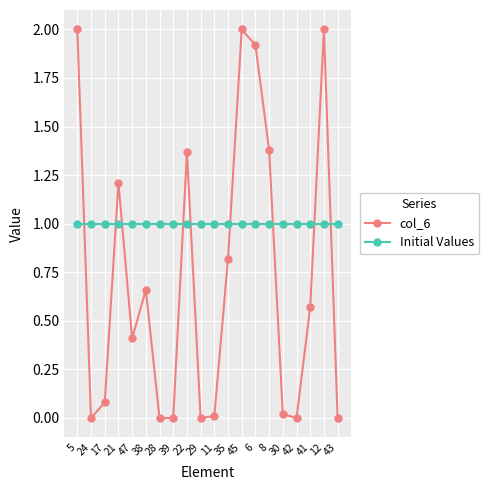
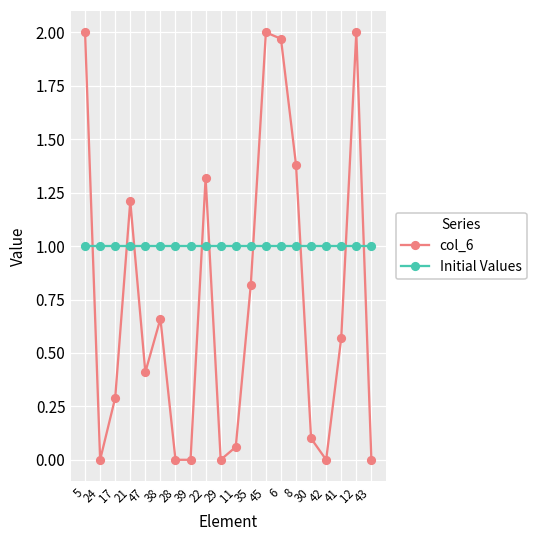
col_6, 17: 0.08 -> 0.29
col_6, 22: 1.37 -> 1.32
col_6, 11: 0.01 -> 0.06
col_6, 6: 1.92 -> 1.97
col_6, 30: 0.02 -> 0.10
